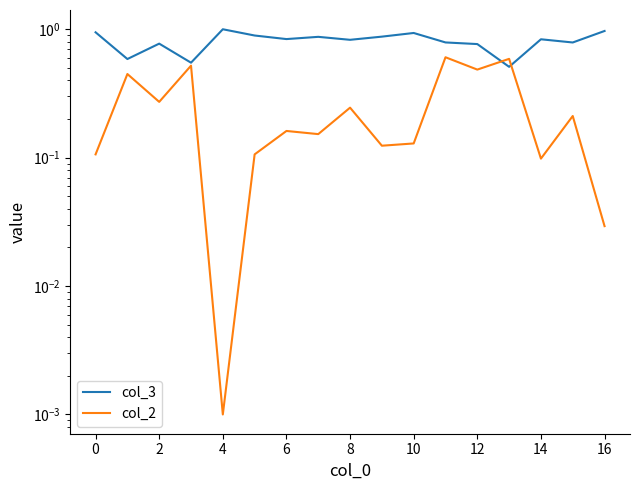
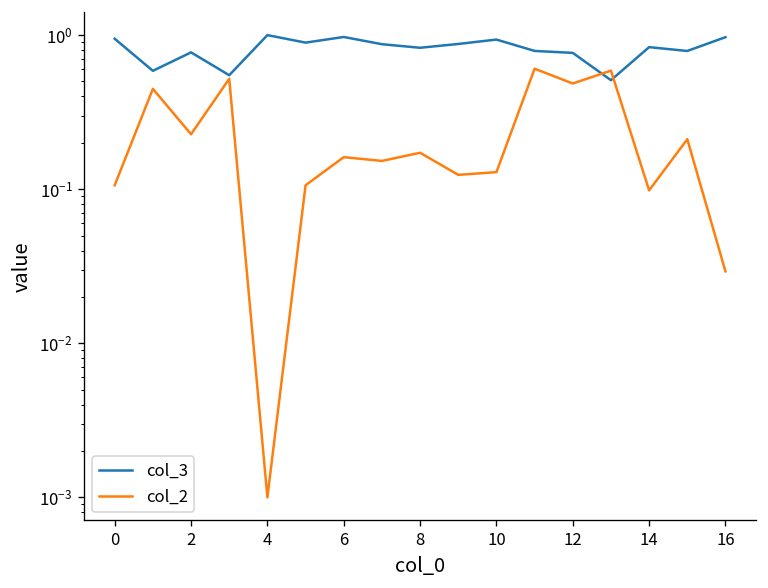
col_2, 2: 0.27 -> 0.23
col_3, 6: 0.8 -> 1.0
col_2, 8: 0.25 -> 0.17
